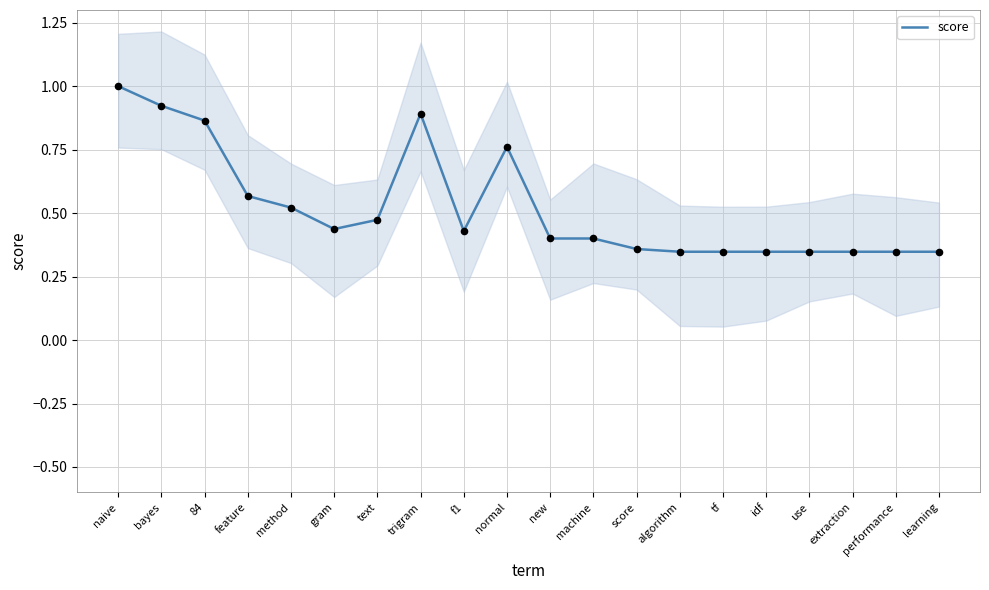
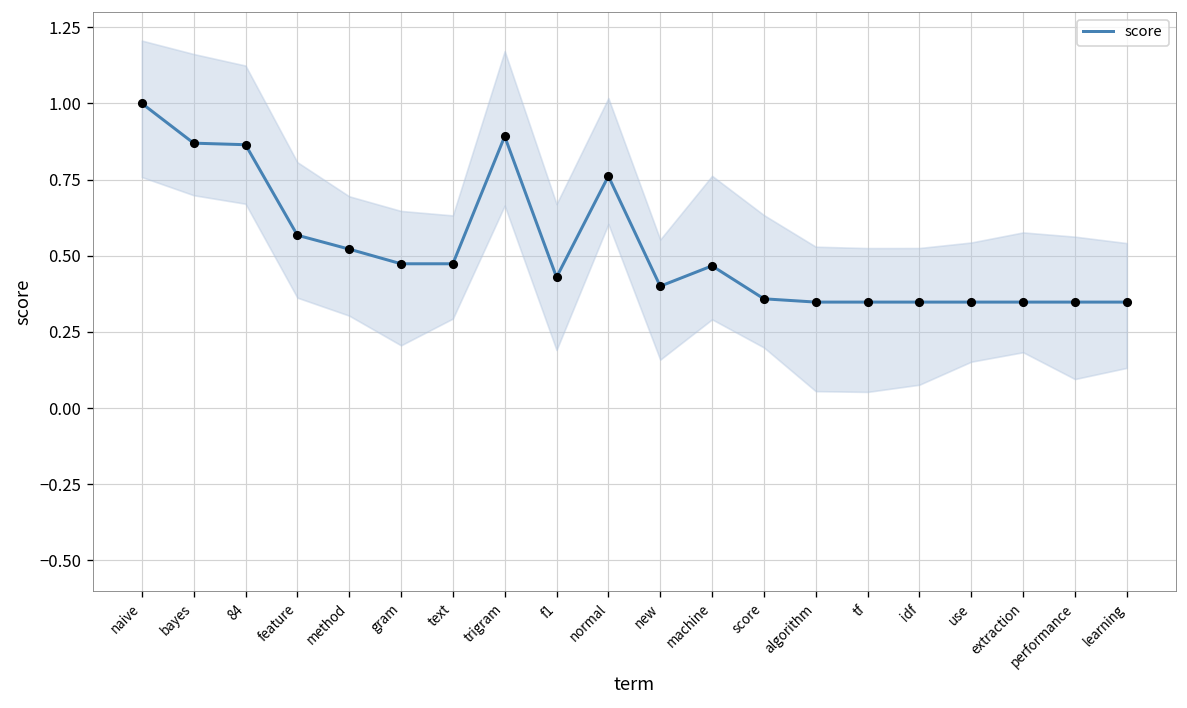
score, bayes: 0.92 -> 0.87
score, gram: 0.44 -> 0.47
score, machine: 0.40 -> 0.47
